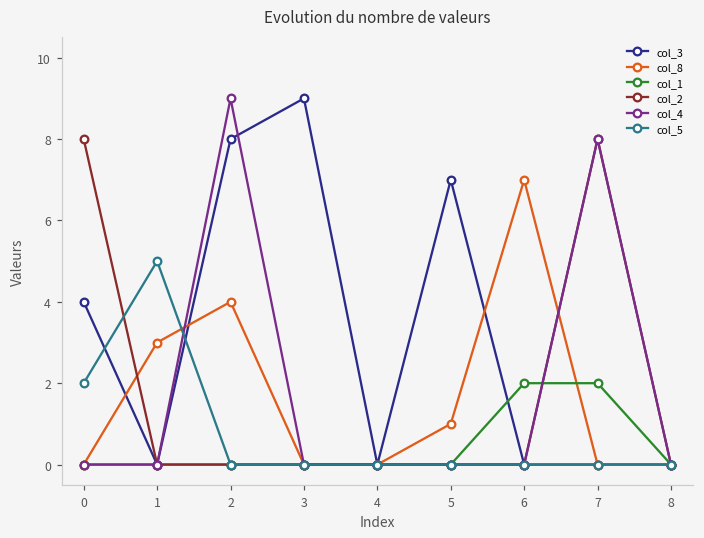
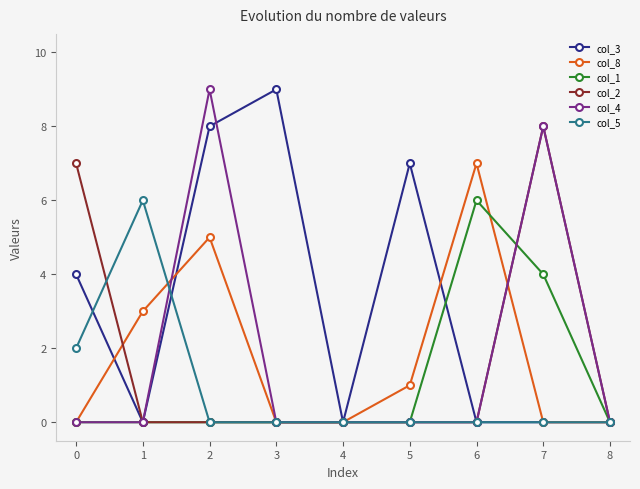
col_2, 0: 8 -> 7
col_5, 1: 5 -> 6
col_8, 2: 4 -> 5
col_1, 6: 2 -> 6
col_1, 7: 2 -> 4
